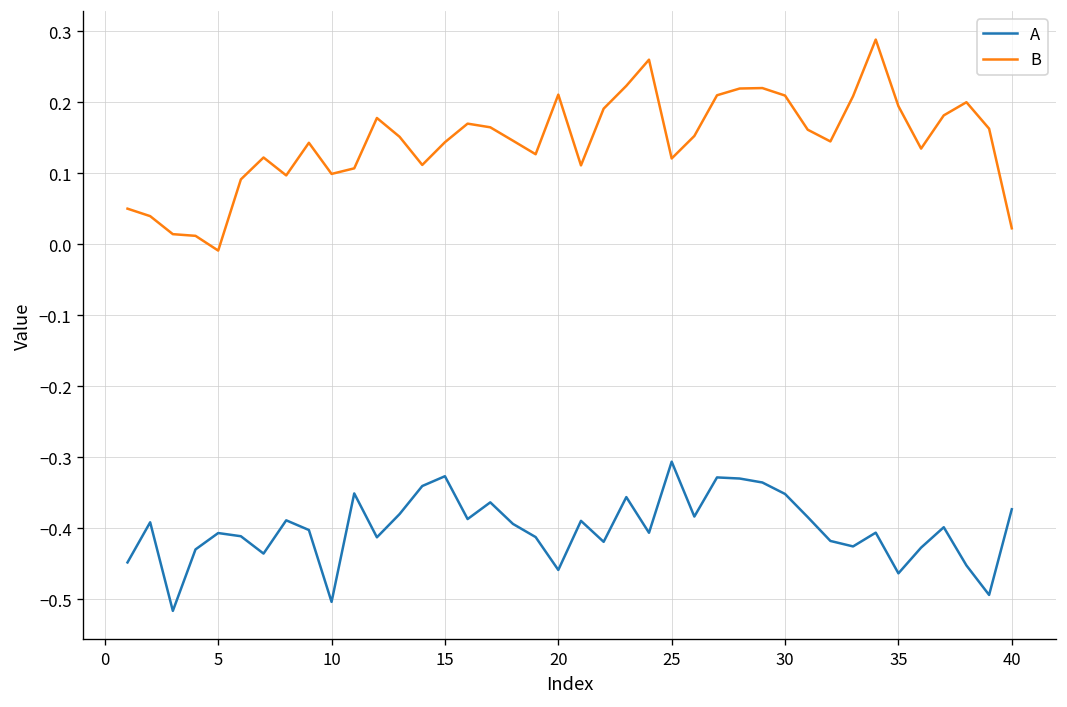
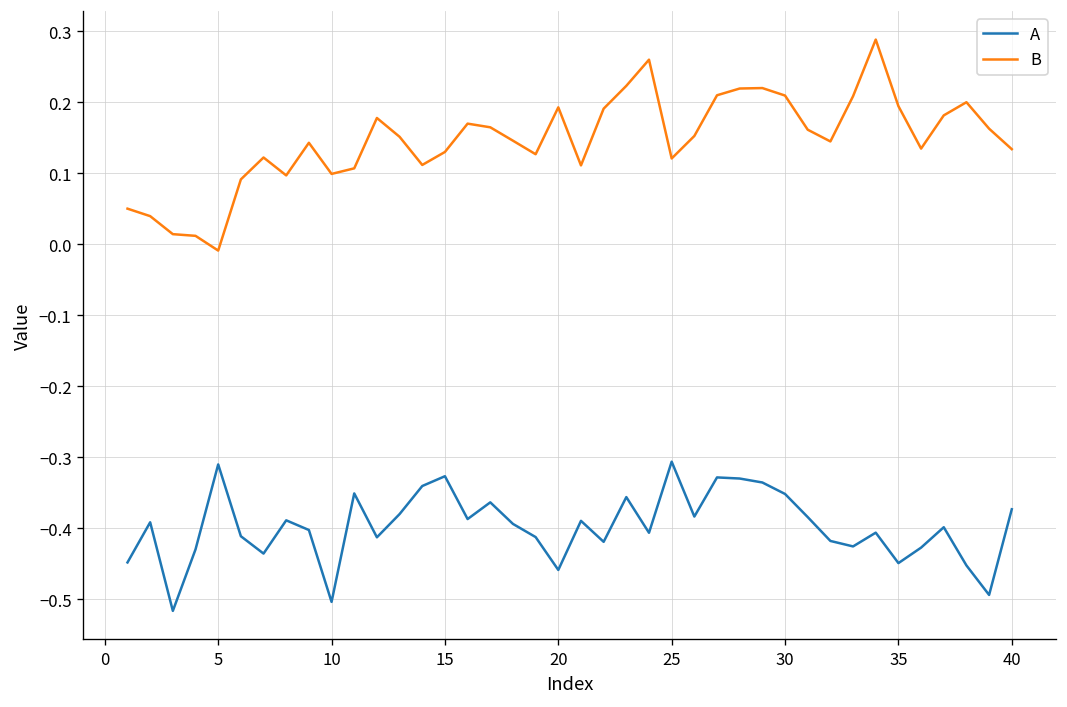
A, 5: -0.41 -> -0.31
B, 15: 0.14 -> 0.13
B, 20: 0.21 -> 0.19
A, 35: -0.46 -> -0.45
B, 40: 0.02 -> 0.13
